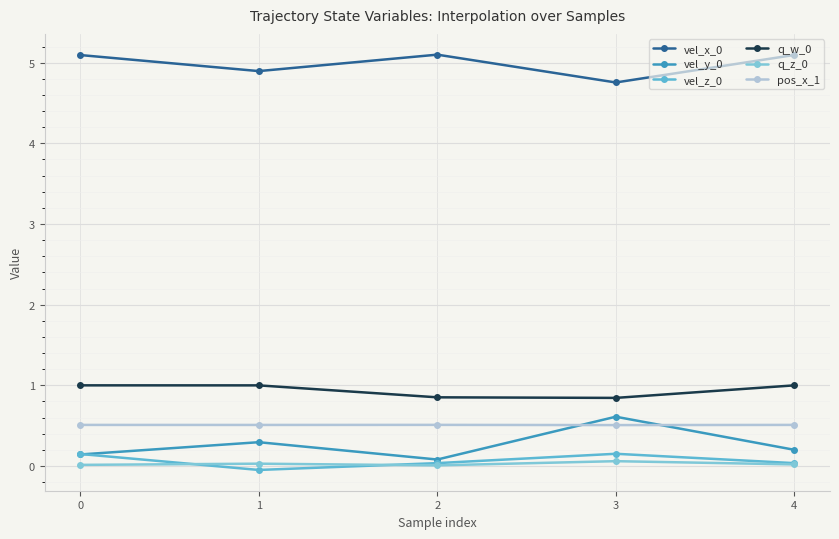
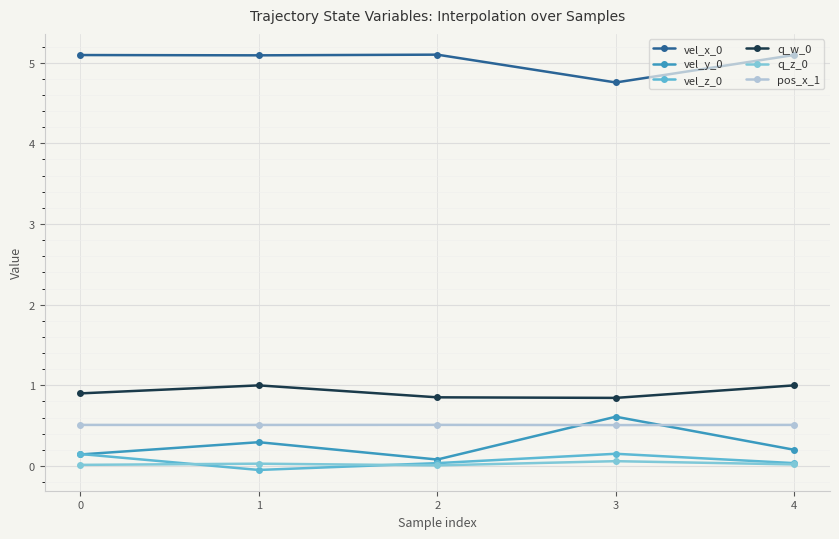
q_w_0, 0: 1.0 -> 0.9
vel_x_0, 1: 4.9 -> 5.1
